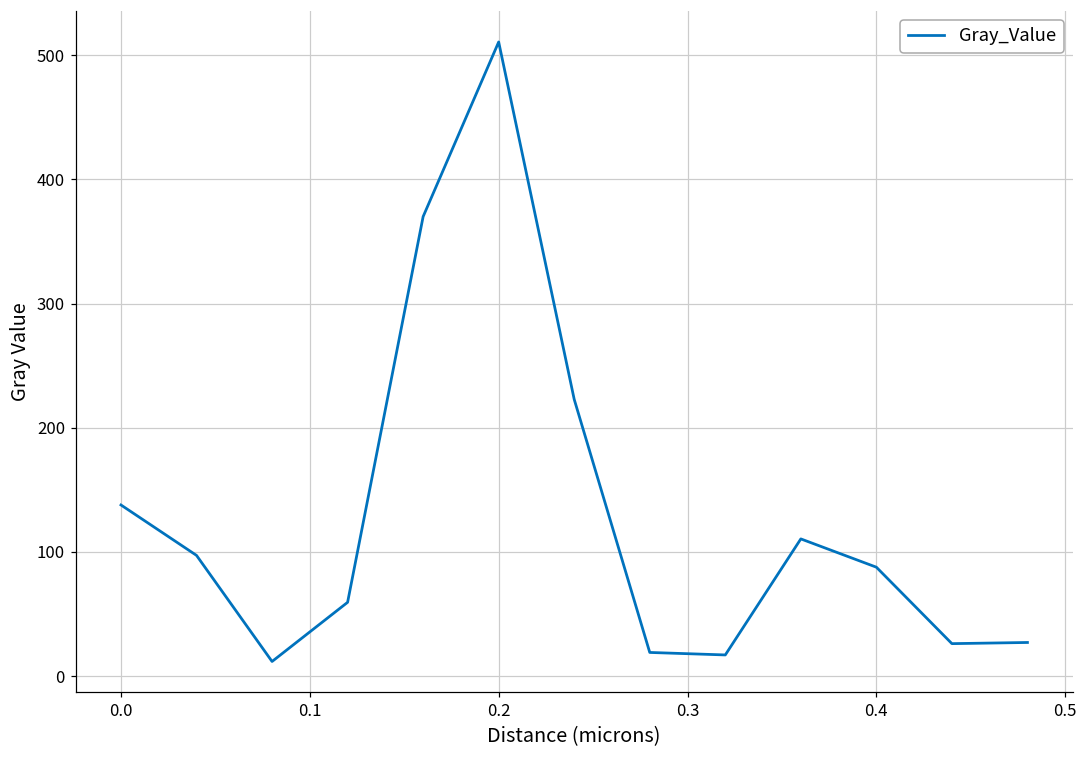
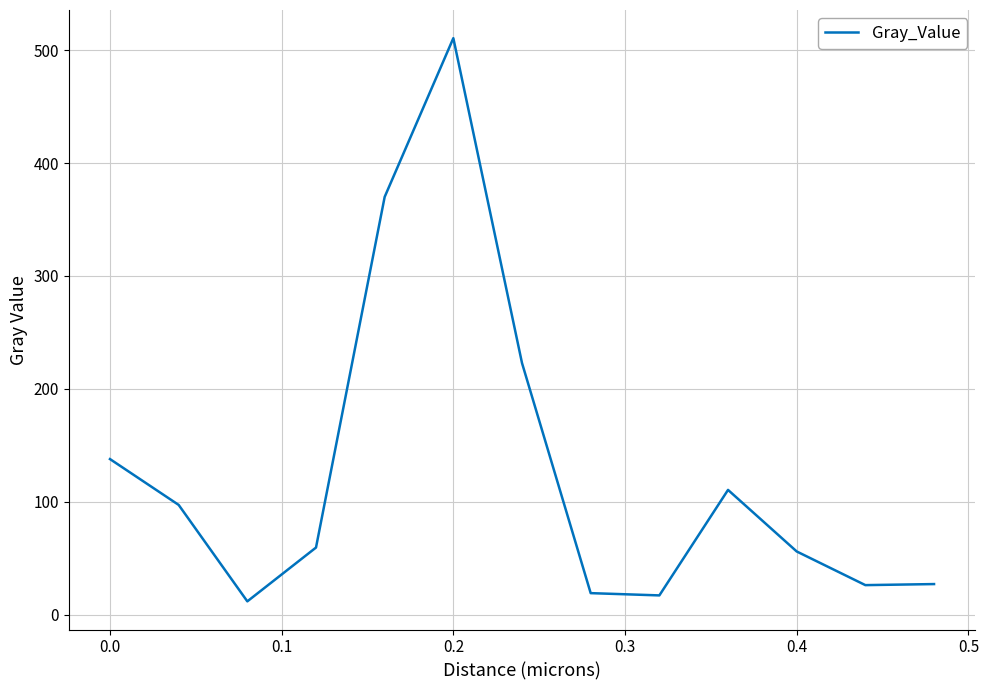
0.4: 88 -> 56
